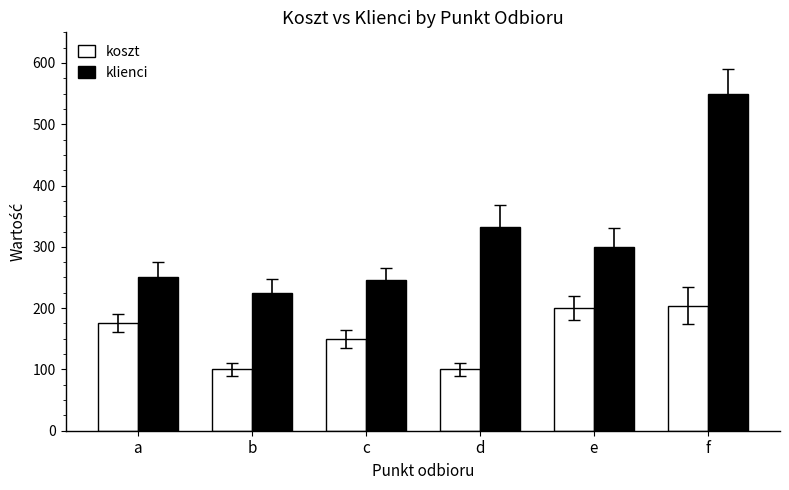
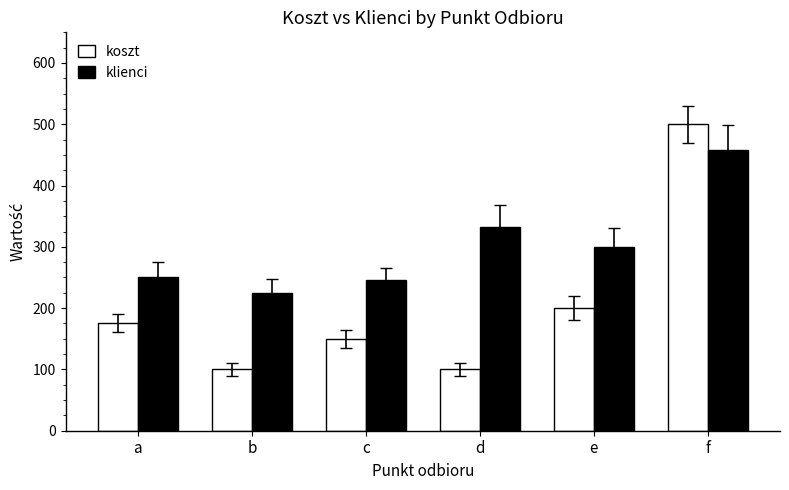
koszt, f: 200 -> 500
klienci, f: 550 -> 460
